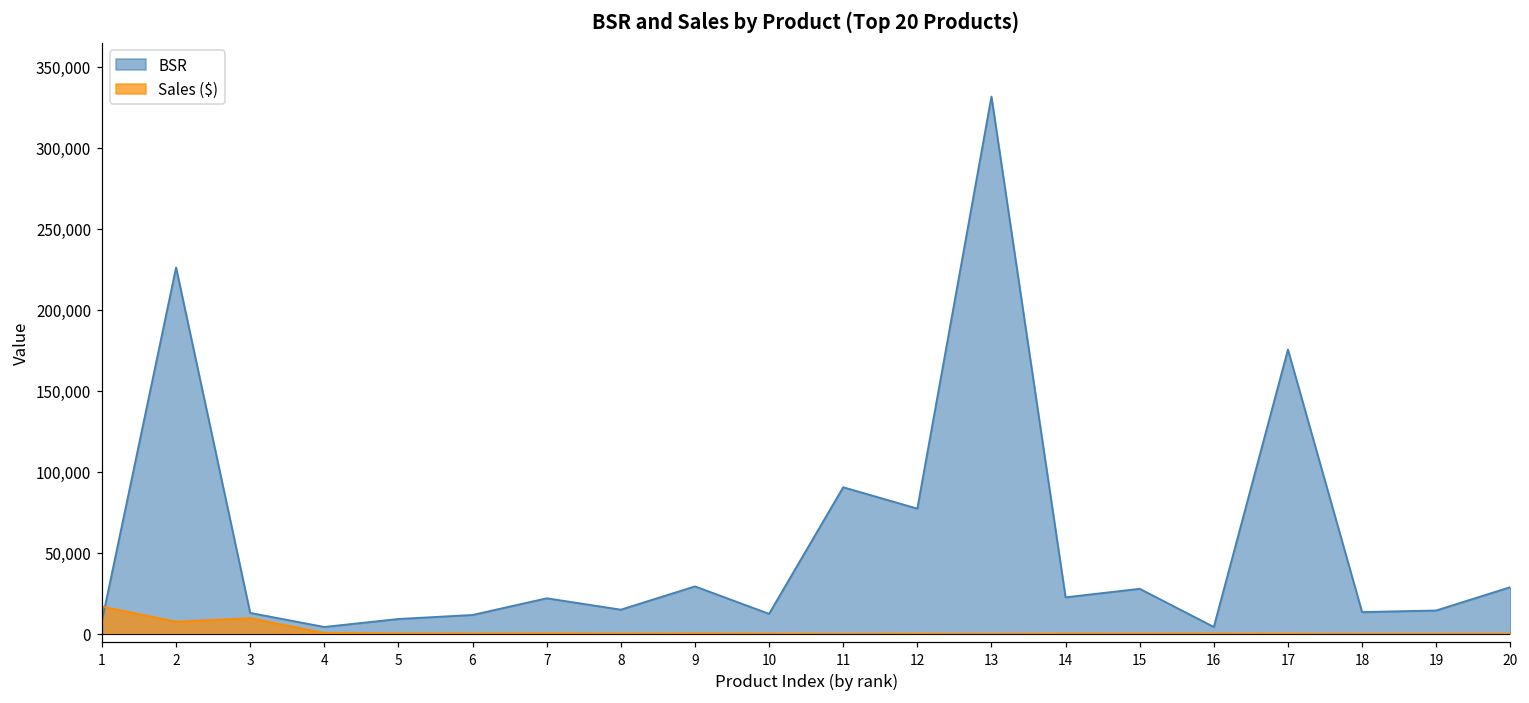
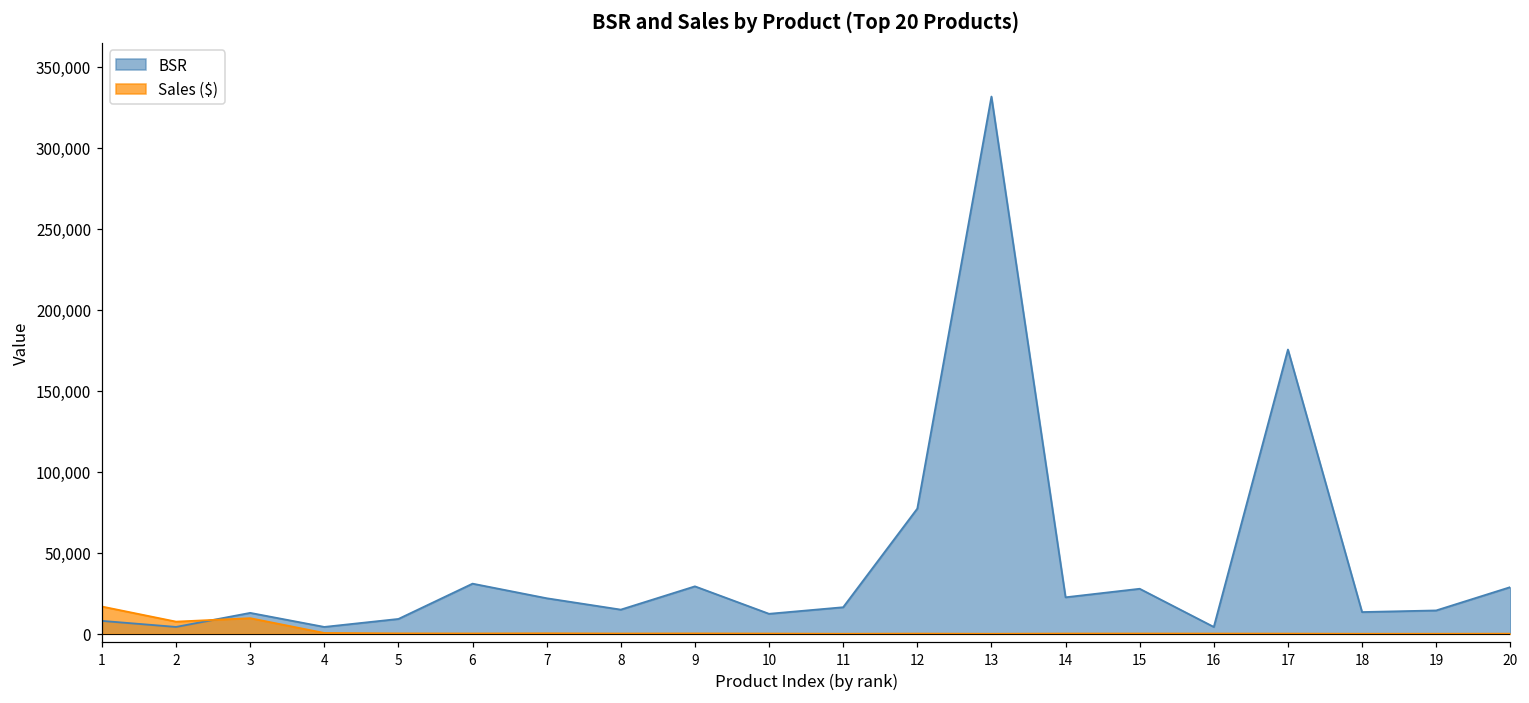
BSR, 2: 226,000 -> 4,000
BSR, 6: 12,000 -> 31,000
BSR, 11: 90,000 -> 16,000
